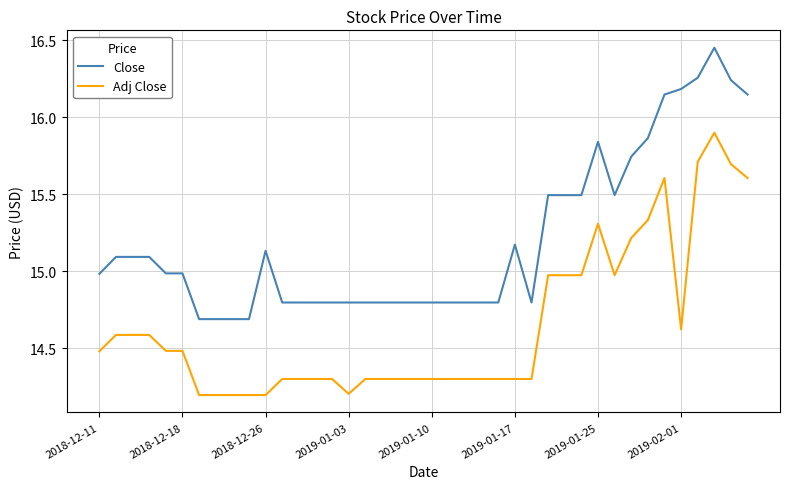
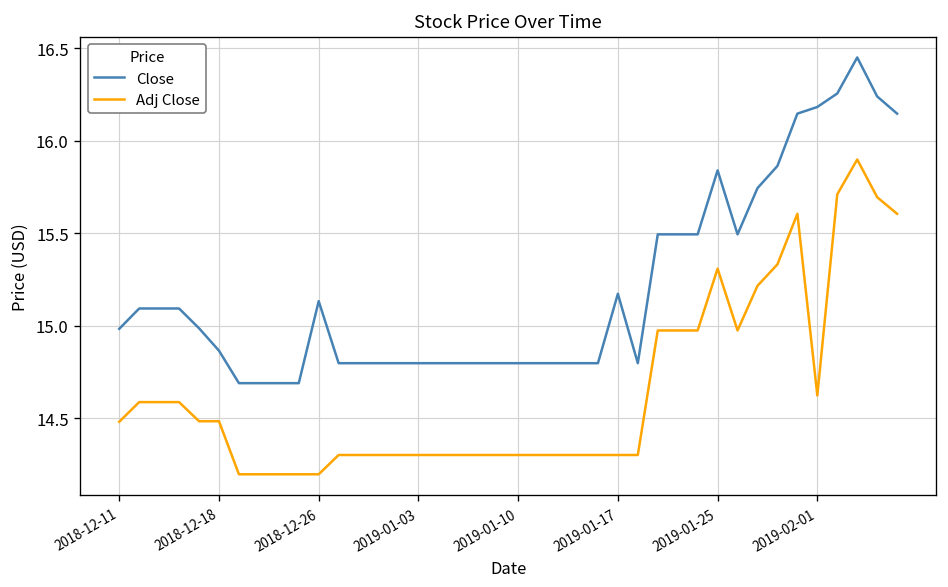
Close, 2018-12-18: 14.99 -> 14.86
Adj Close, 2019-01-03: 14.20 -> 14.30
